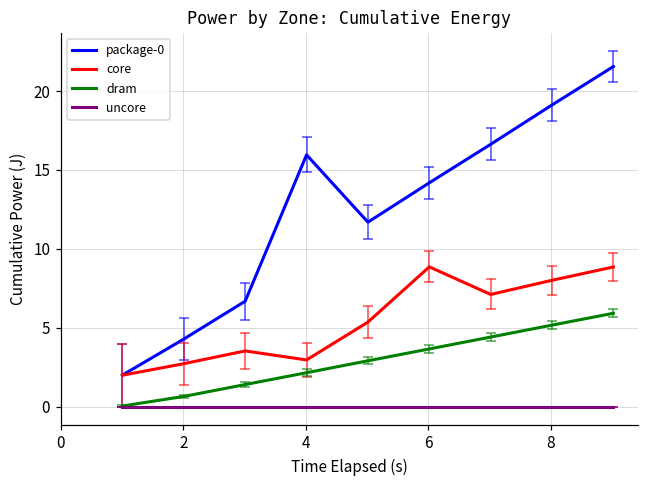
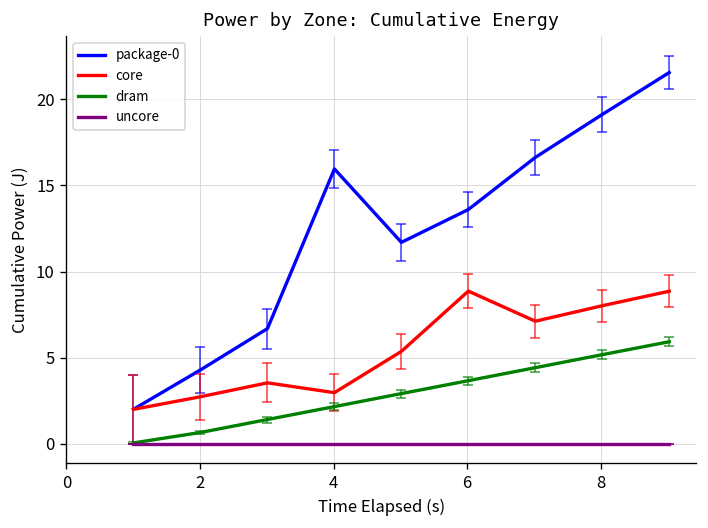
package-0, 6: 14.2 -> 13.6
